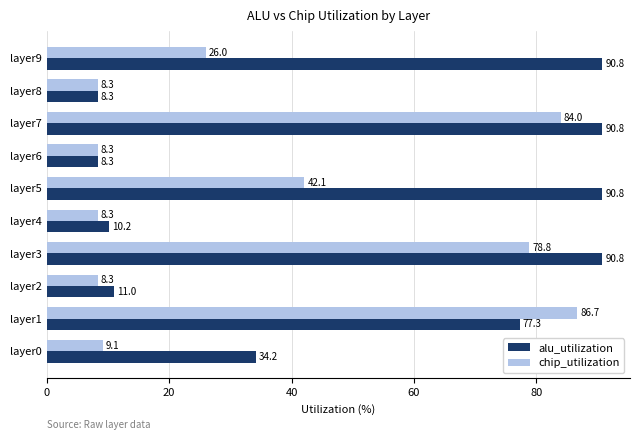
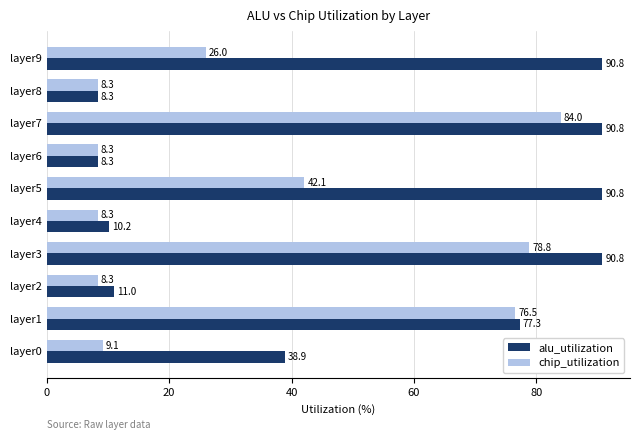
chip_utilization, layer1: 86.7 -> 76.5
alu_utilization, layer0: 34.2 -> 38.9
